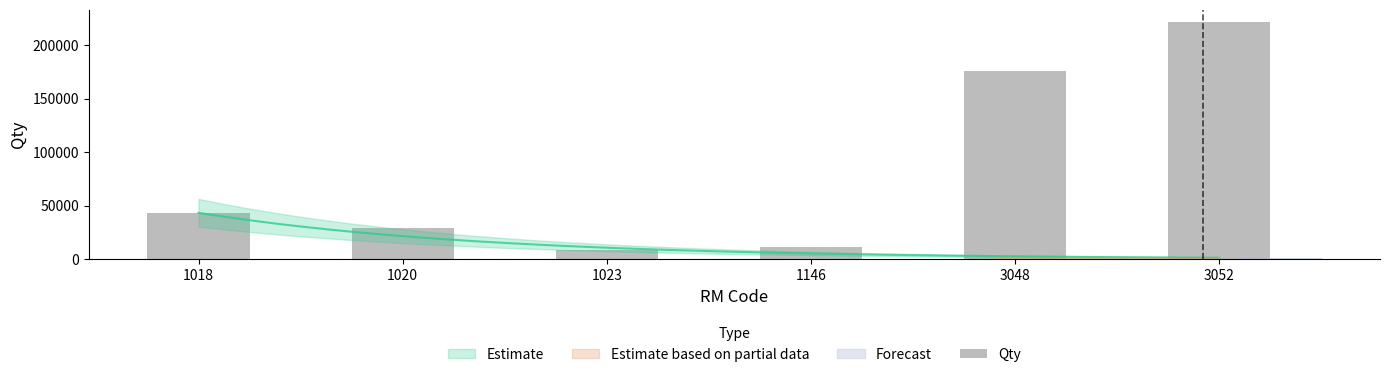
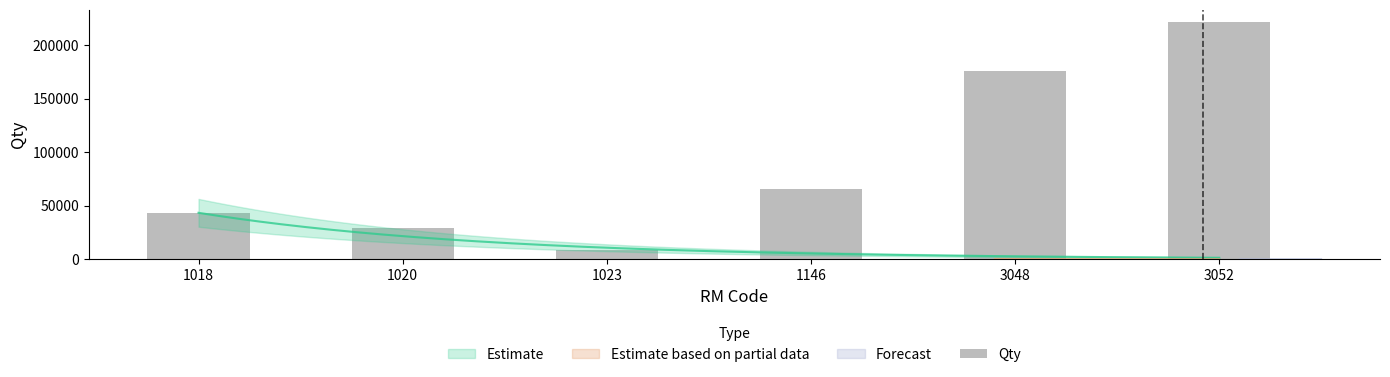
Qty, 1146: 11000 -> 66000
